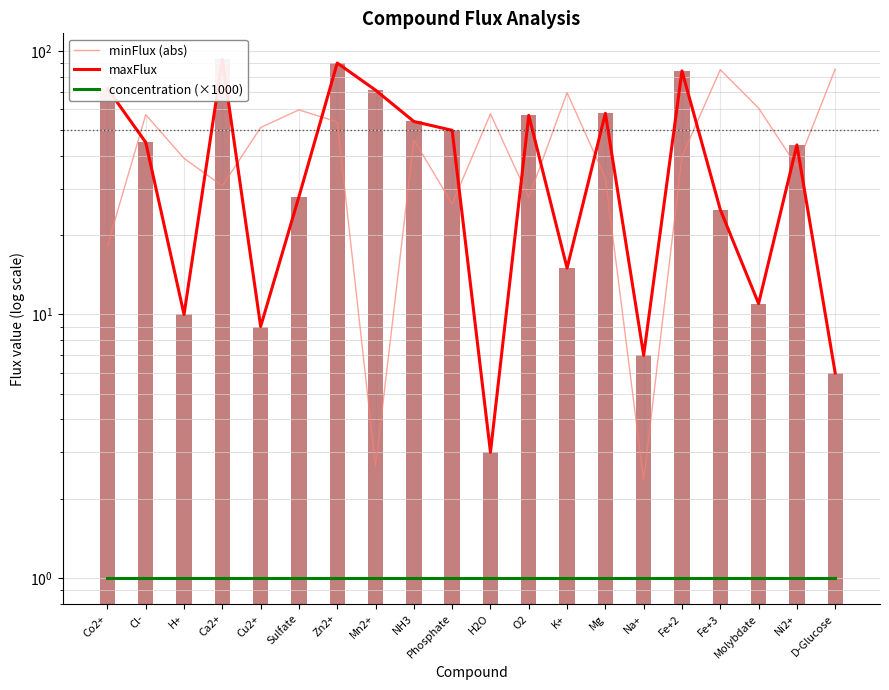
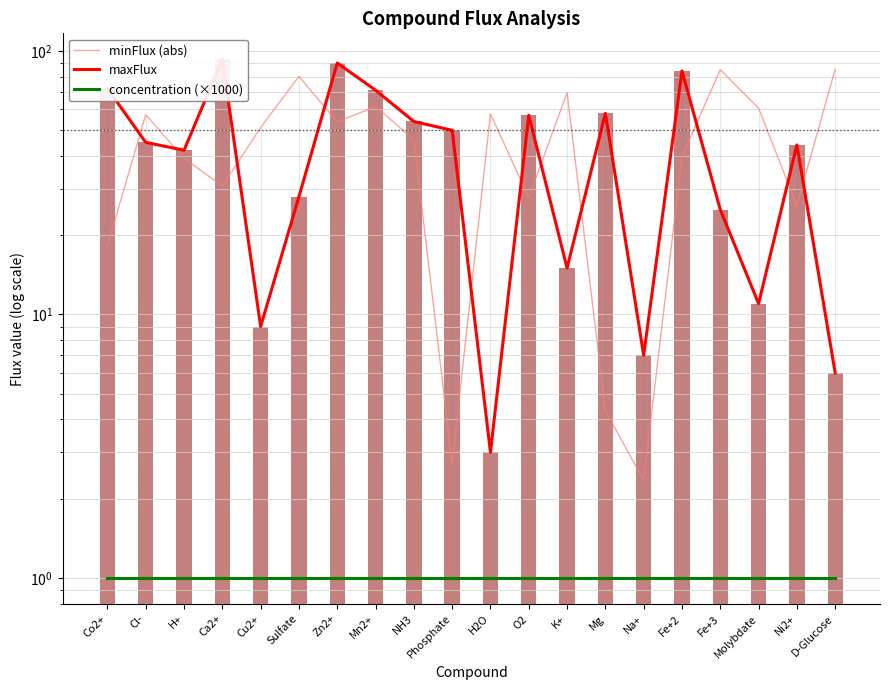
maxFlux, H+: 10 -> 42
minFlux (abs), Sulfate: 60 -> 80
minFlux (abs), Mn2+: 2.6 -> 62
minFlux (abs), Phosphate: 26 -> 2.7
minFlux (abs), Mg: 33 -> 4.3
minFlux (abs), Ni2+: 37 -> 26
